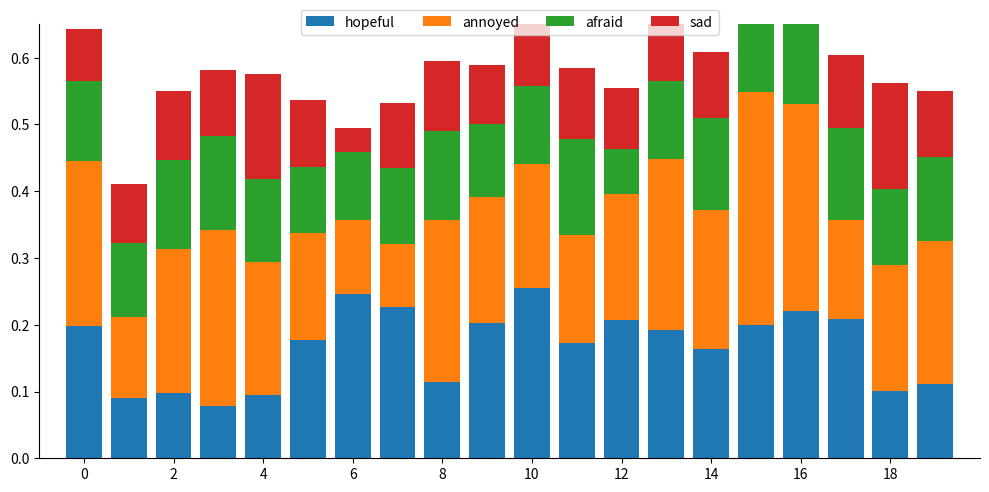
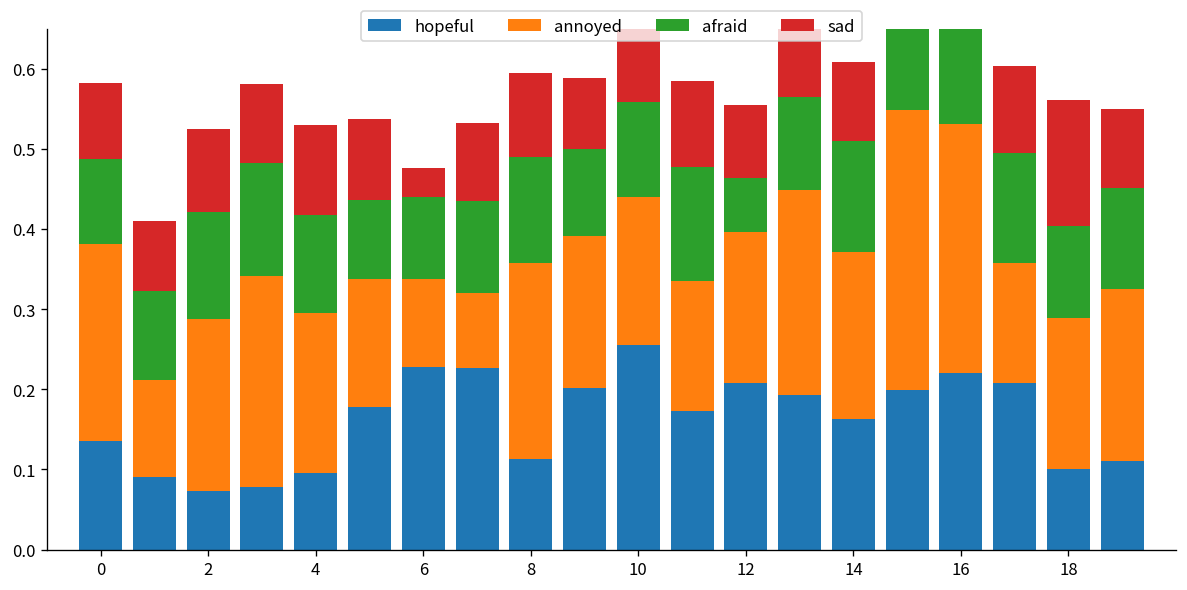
hopeful, 0: 0.20 -> 0.14
afraid, 0: 0.12 -> 0.10
sad, 0: 0.08 -> 0.09
hopeful, 2: 0.10 -> 0.07
sad, 4: 0.16 -> 0.11
hopeful, 6: 0.25 -> 0.23
